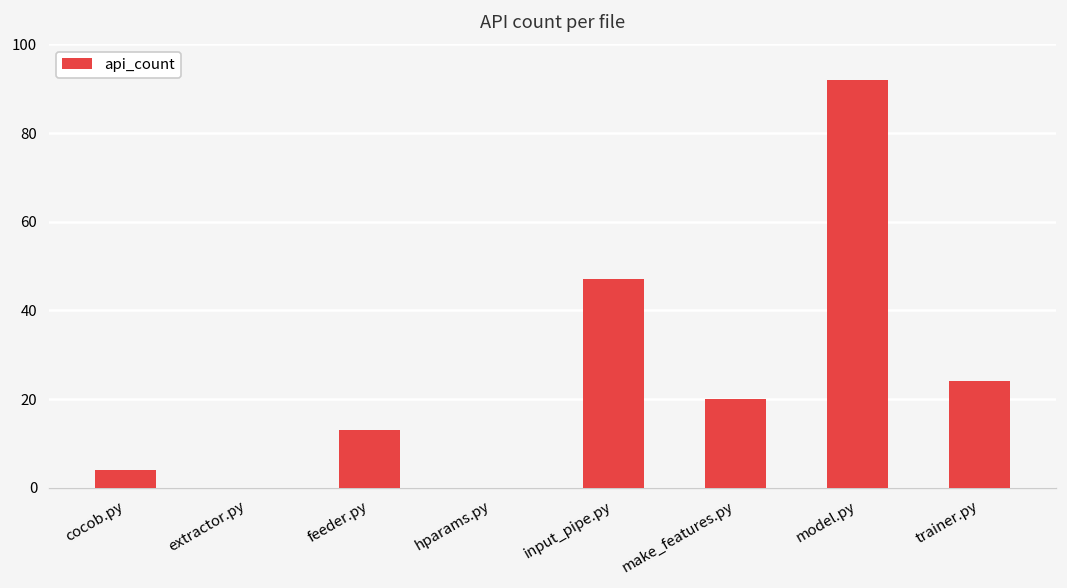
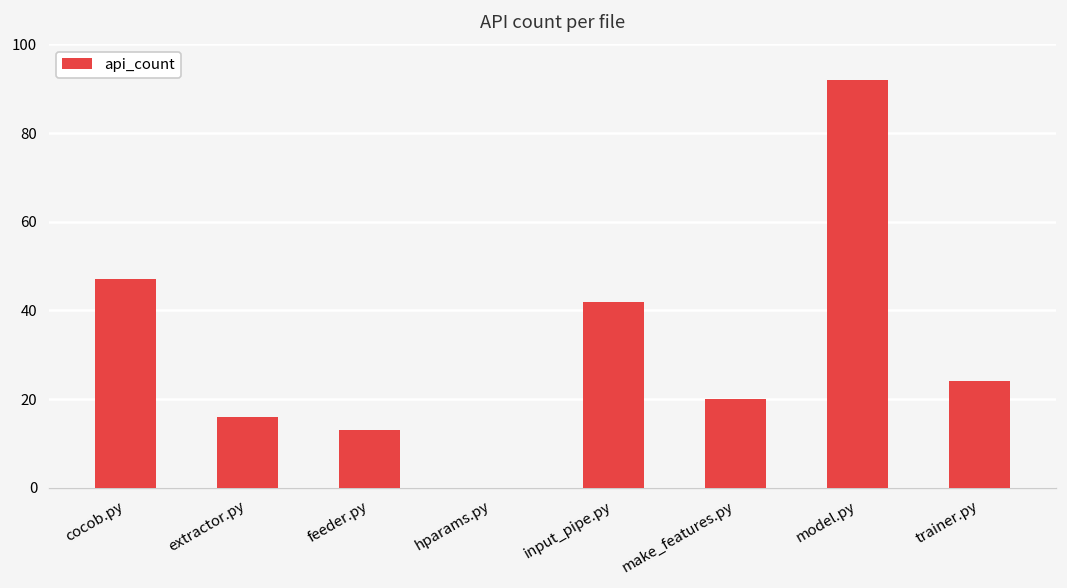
cocob.py: 4 -> 47
extractor.py: 0 -> 16
input_pipe.py: 47 -> 42
